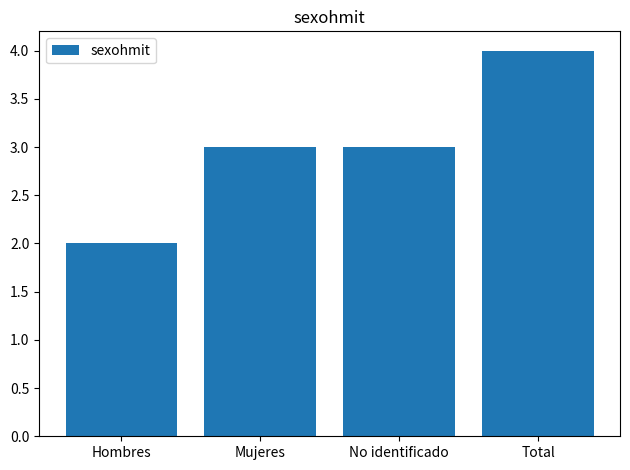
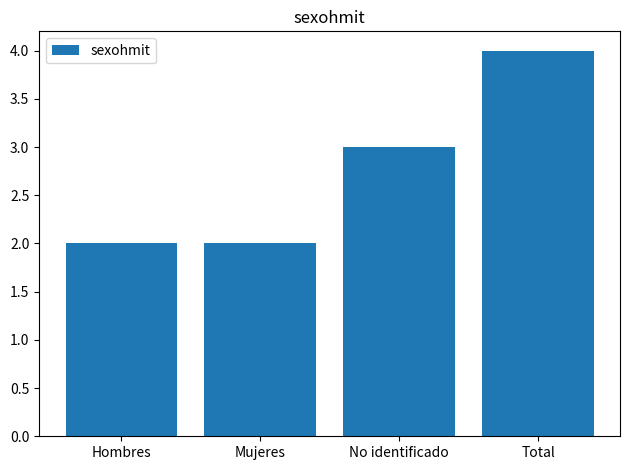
Mujeres: 3 -> 2
